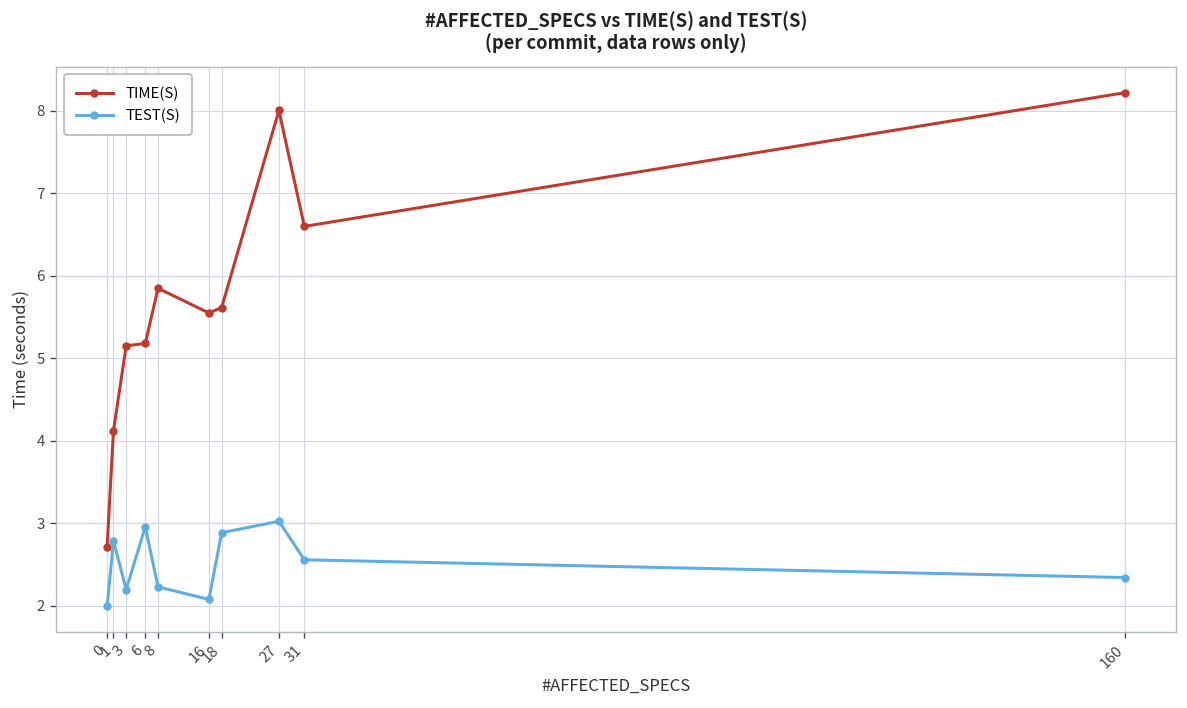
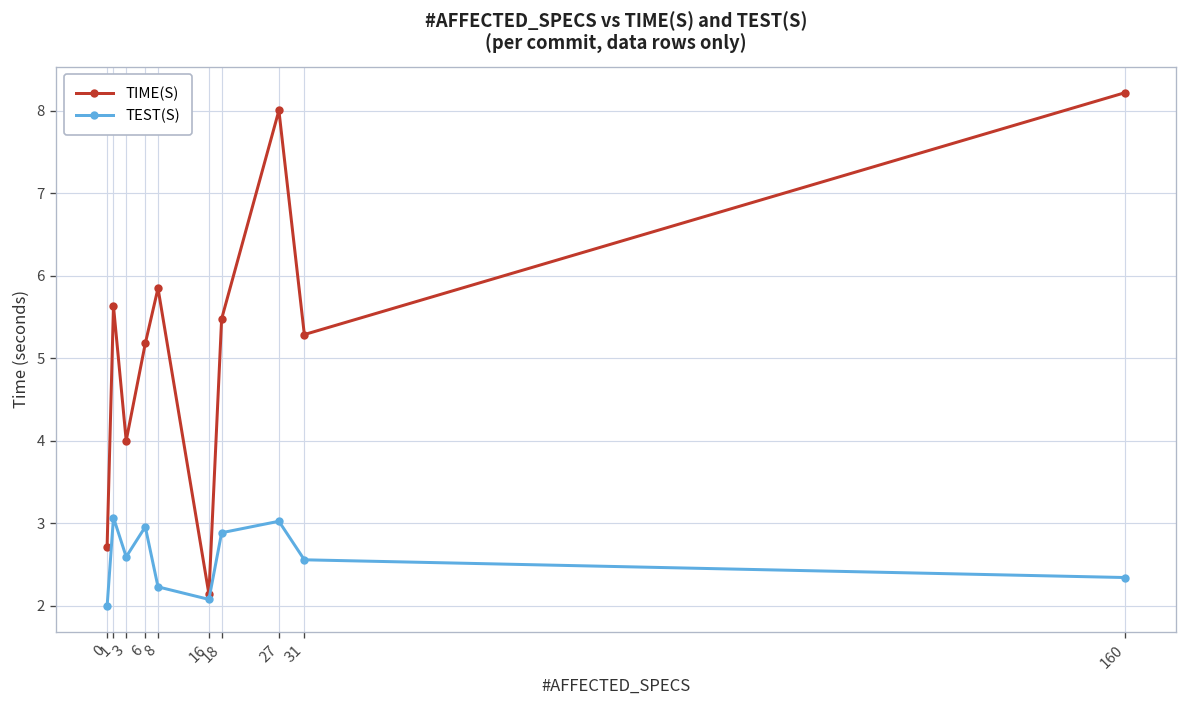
TIME(S), 1: 4.1 -> 5.6
TEST(S), 1: 2.8 -> 3.1
TIME(S), 3: 5.2 -> 4.0
TEST(S), 3: 2.2 -> 2.6
TIME(S), 16: 5.5 -> 2.1
TIME(S), 18: 5.6 -> 5.5
TIME(S), 31: 6.6 -> 5.3
